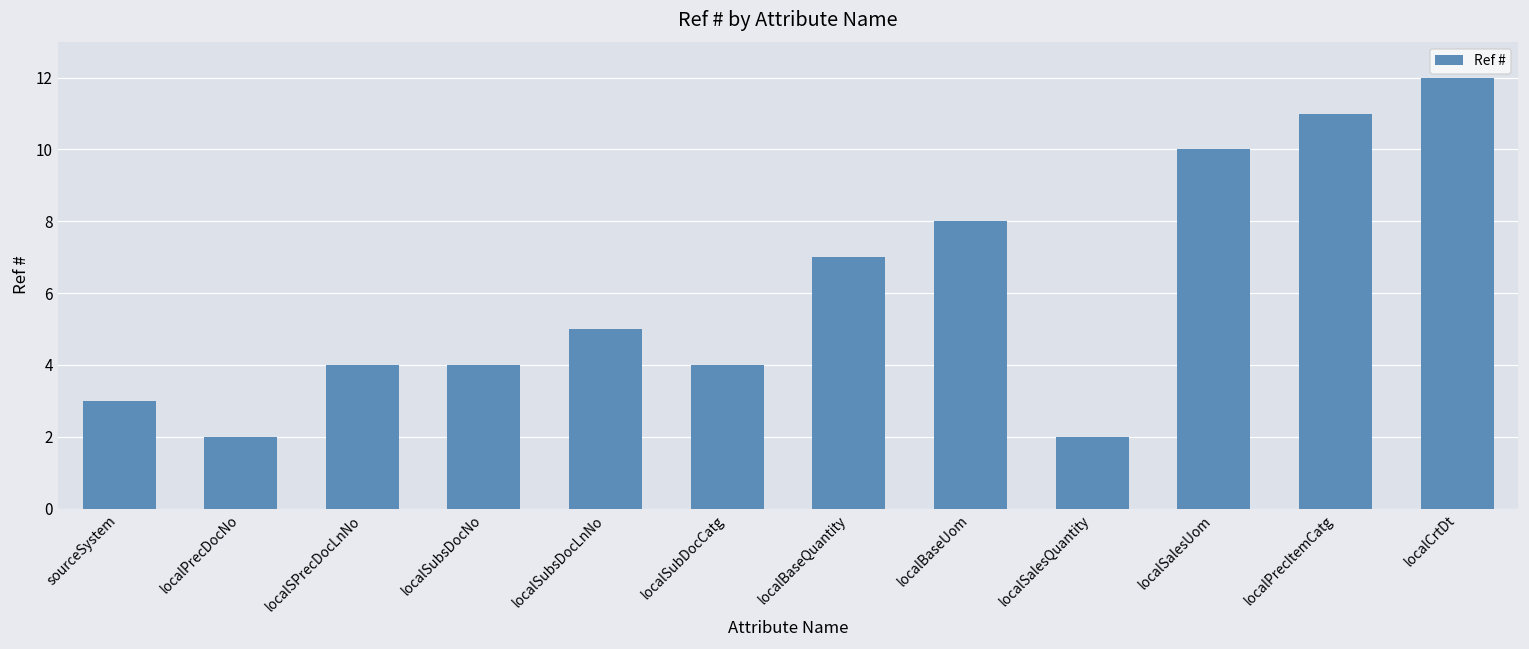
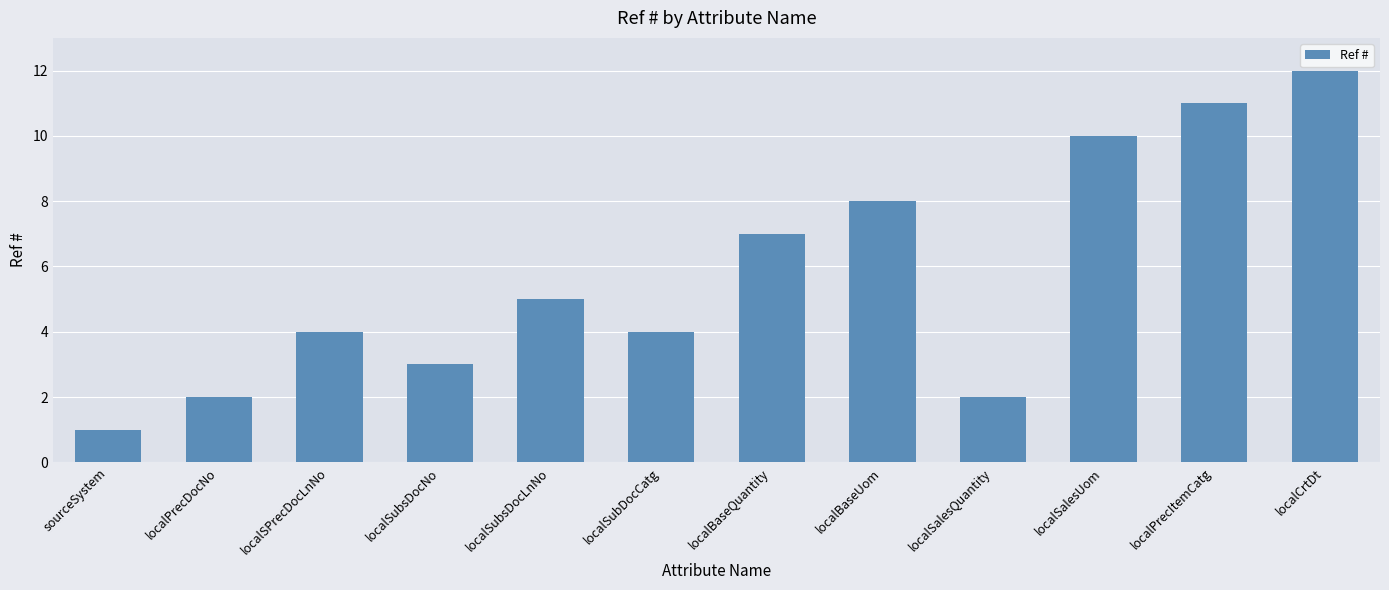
sourceSystem: 3 -> 1
localSubsDocNo: 4 -> 3
